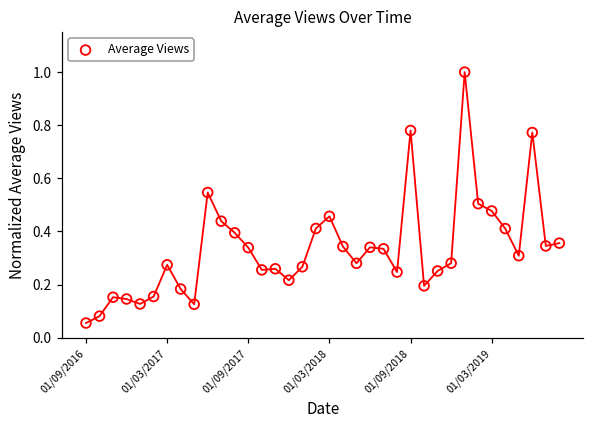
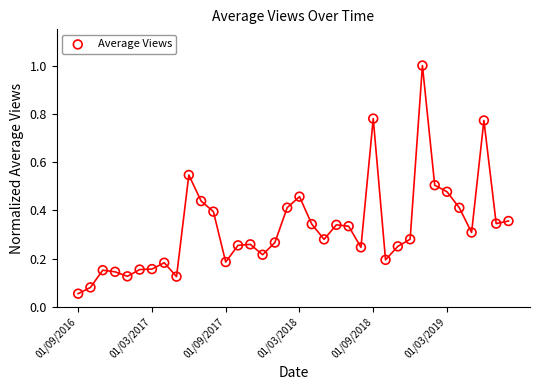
01/03/2017: 0.27 -> 0.16
01/09/2017: 0.34 -> 0.19
